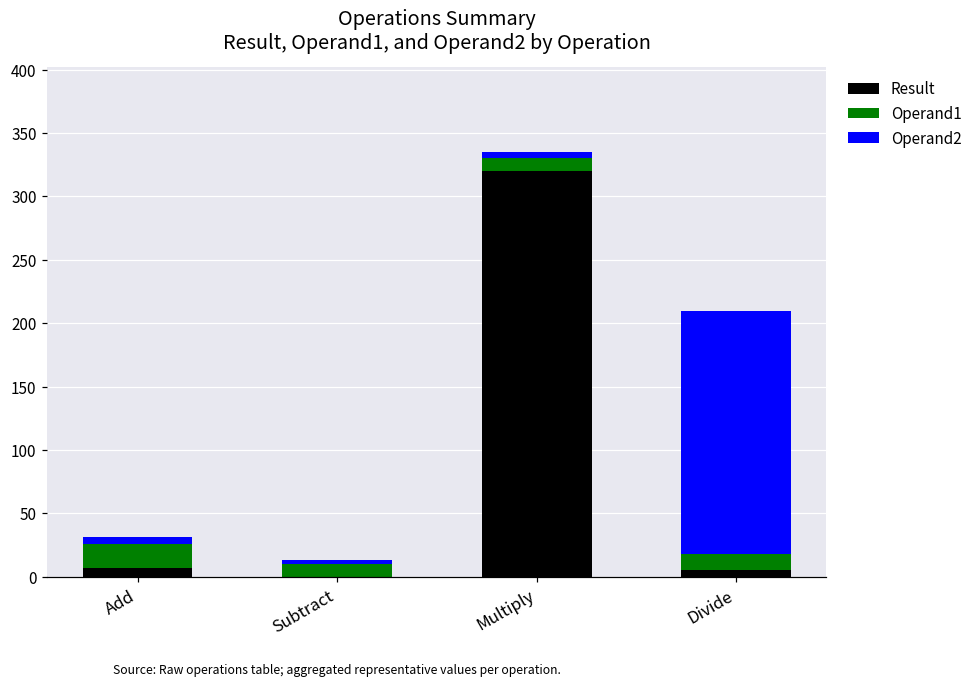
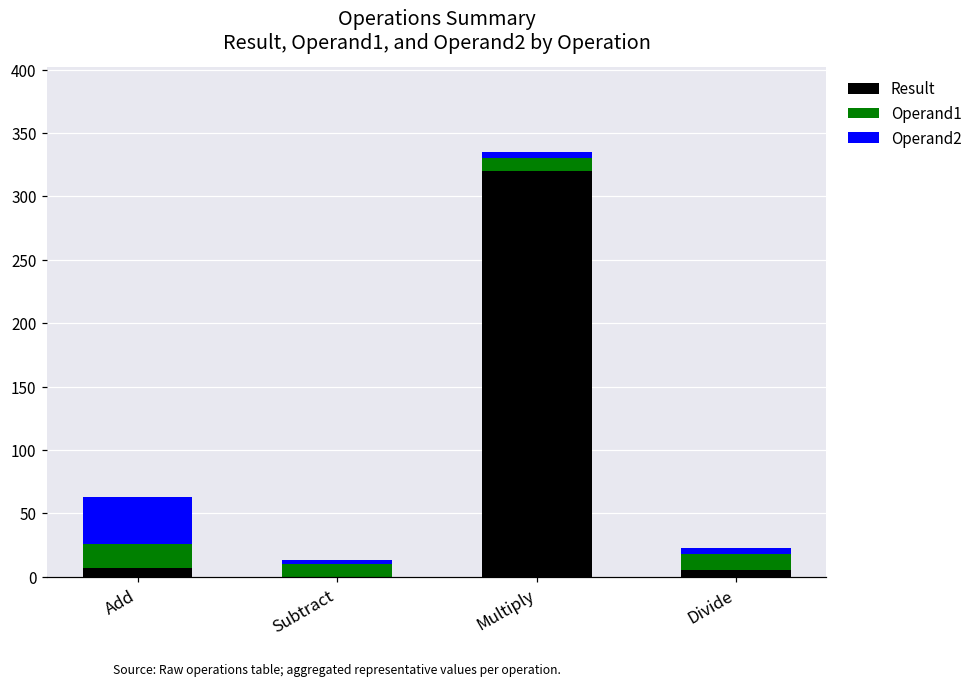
Operand2, Add: 5 -> 37
Operand2, Divide: 192 -> 5
